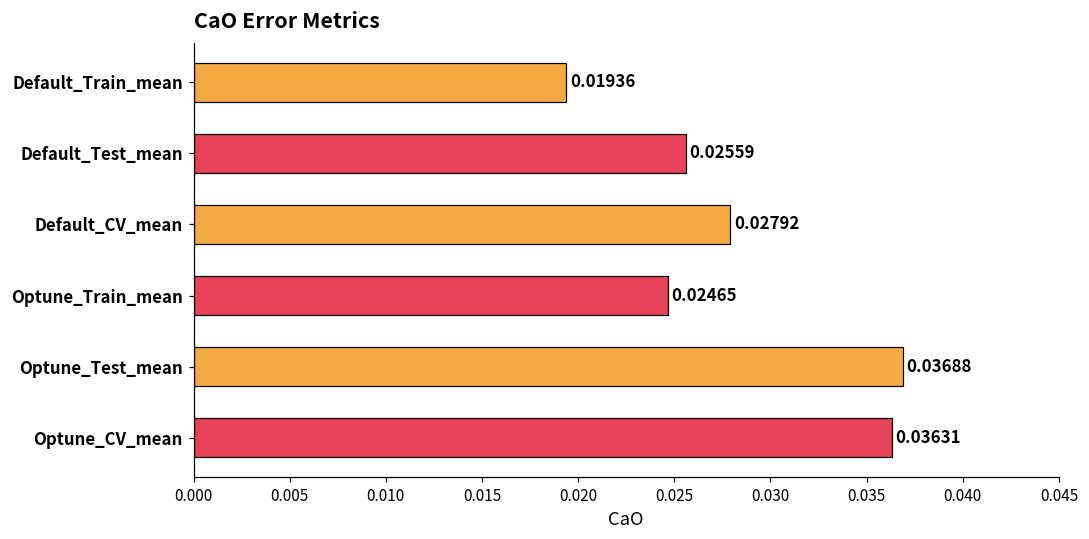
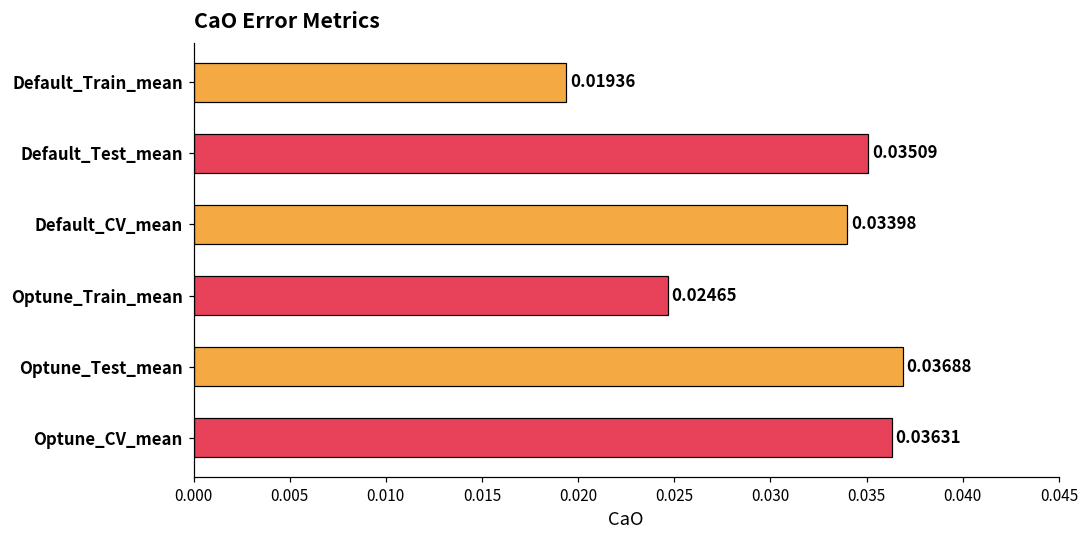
Default_Test_mean: 0.02559 -> 0.03509
Default_CV_mean: 0.02792 -> 0.03398
